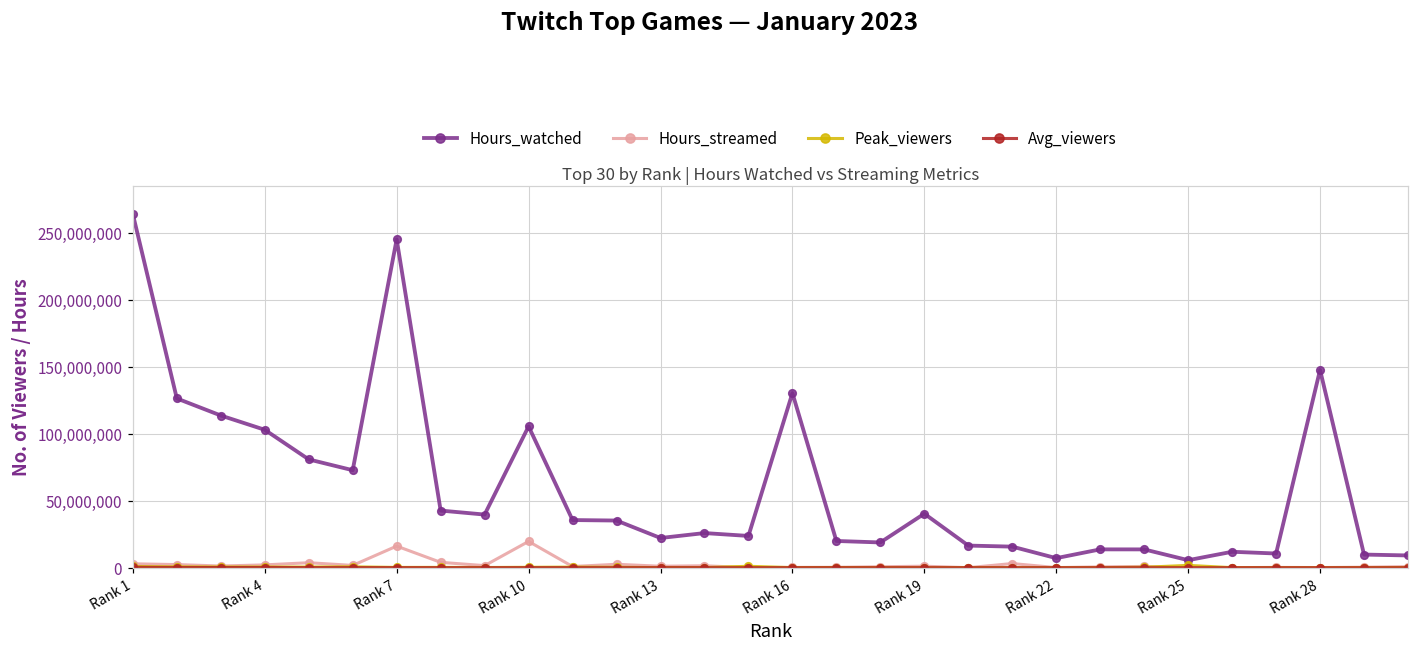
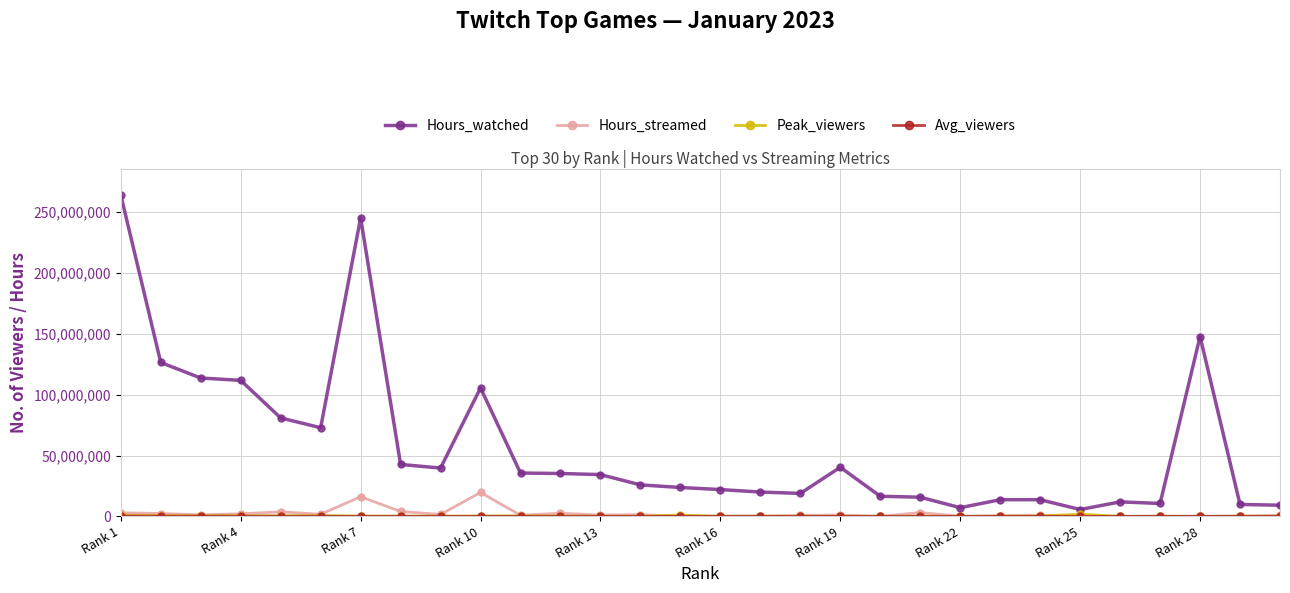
Hours_watched, Rank 4: 103,000,000 -> 112,000,000
Hours_watched, Rank 13: 22,000,000 -> 34,000,000
Hours_watched, Rank 16: 131,000,000 -> 22,000,000
